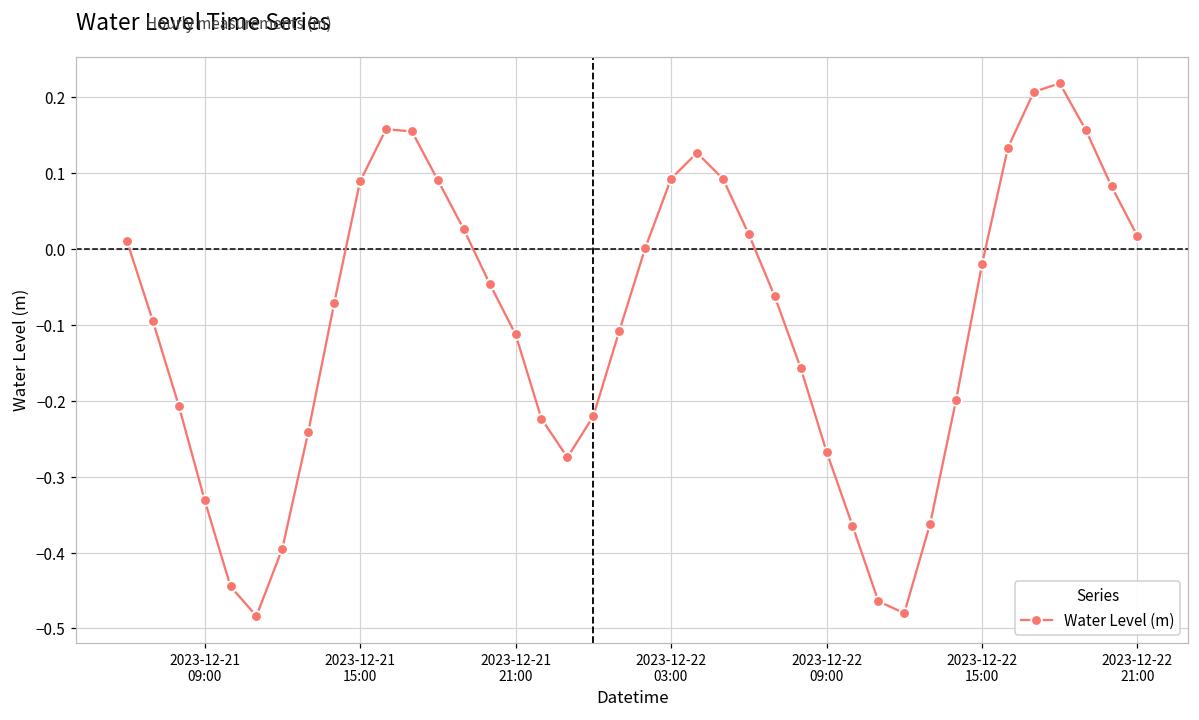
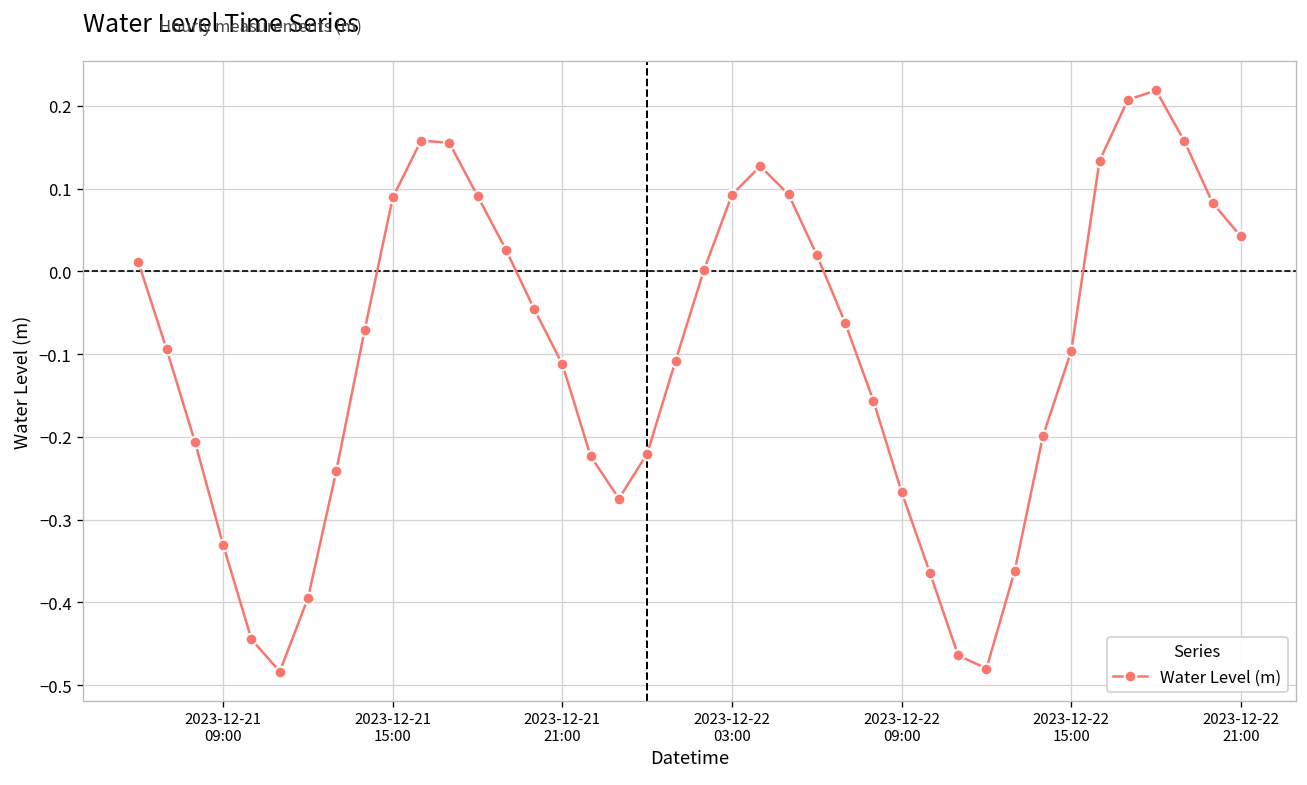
2023-12-22 15:00: -0.02 -> -0.10
2023-12-22 21:00: 0.02 -> 0.04
